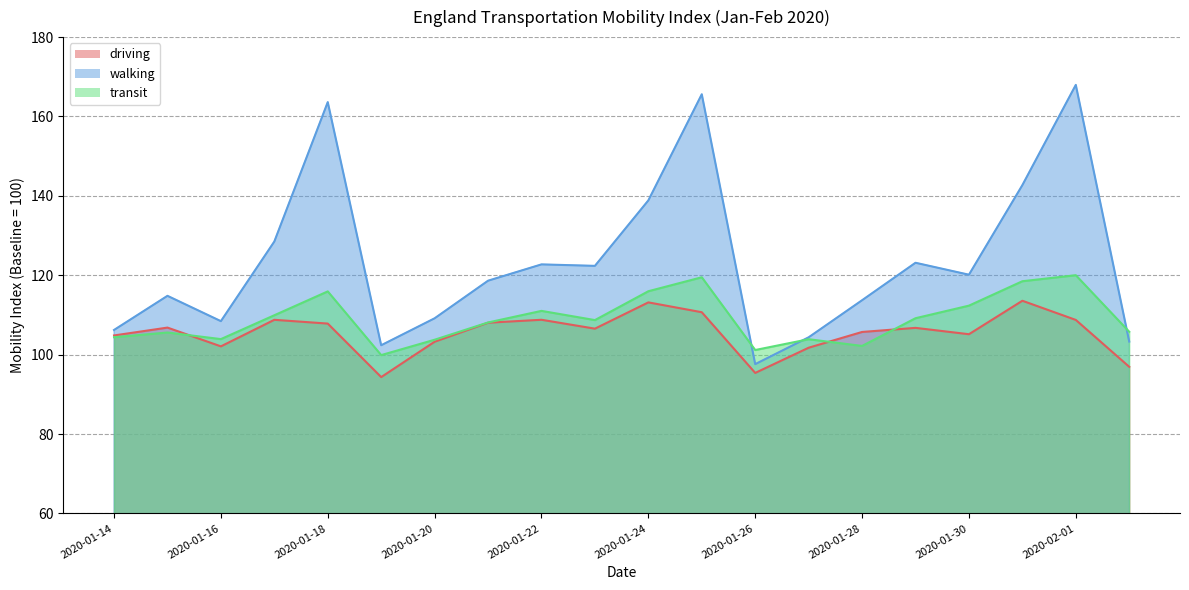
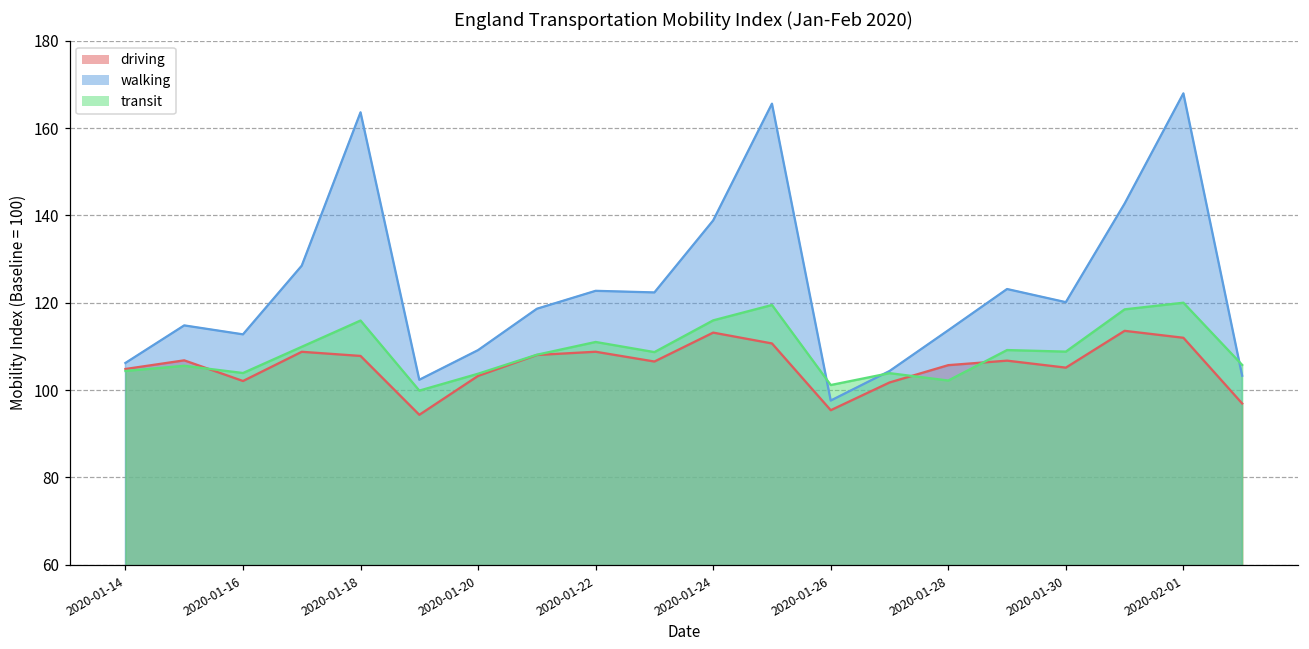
walking, 2020-01-16: 108 -> 113
transit, 2020-01-30: 112 -> 109
driving, 2020-02-01: 109 -> 112
